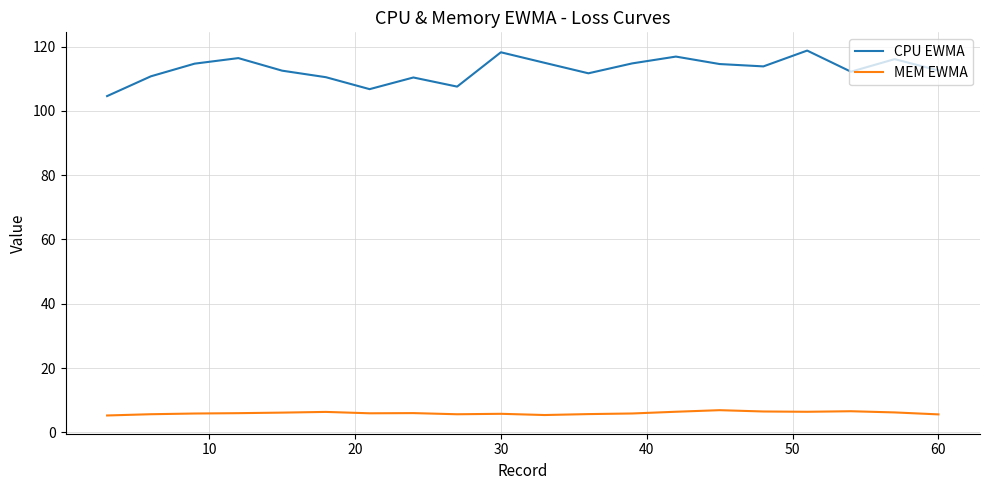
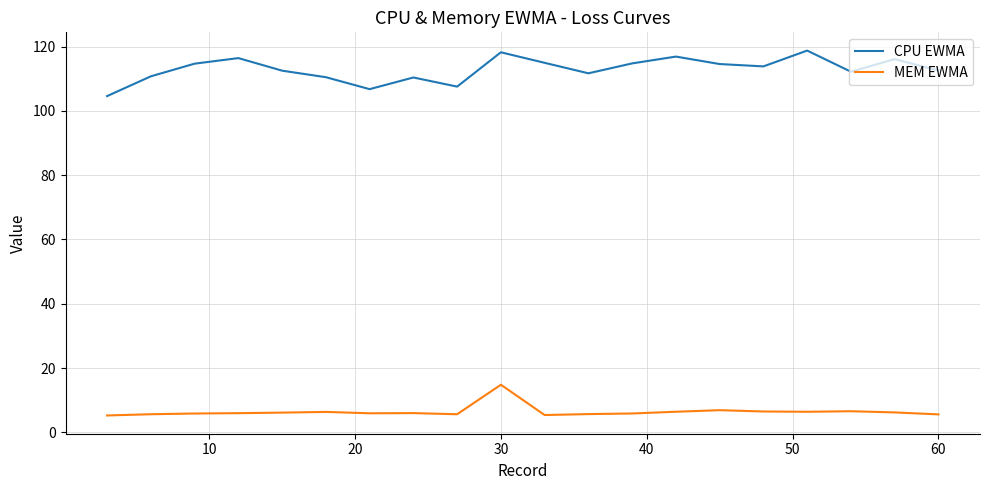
MEM EWMA, 30: 6 -> 15
